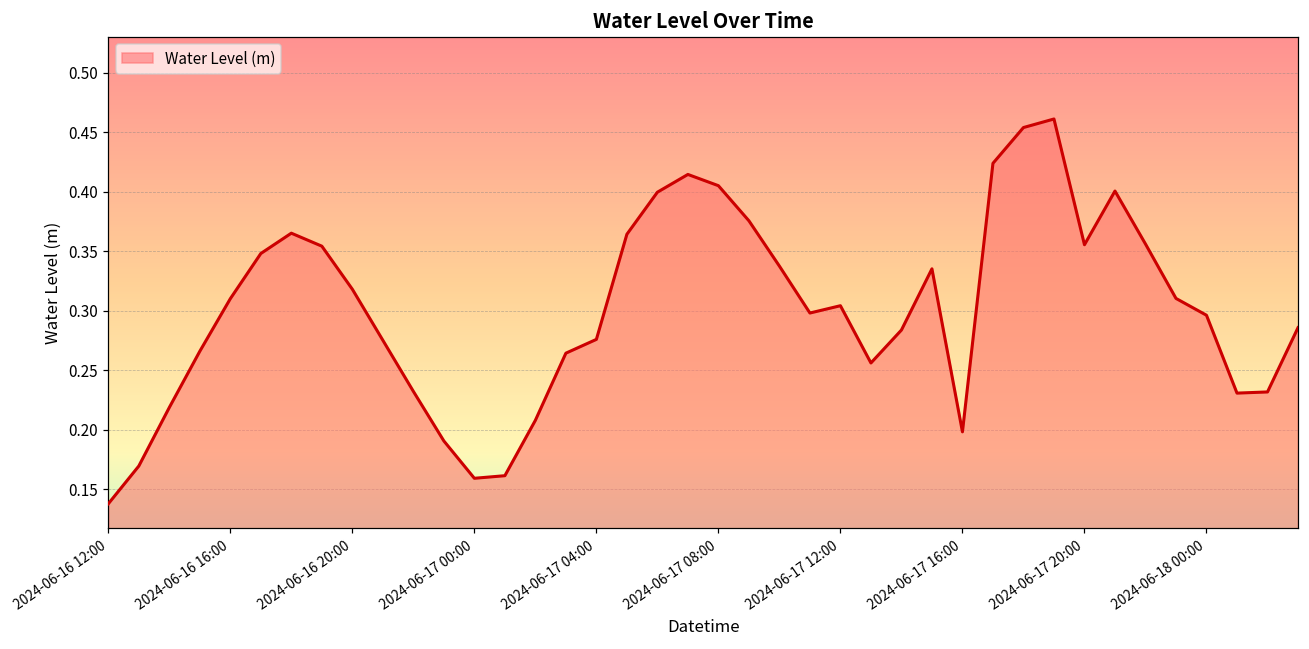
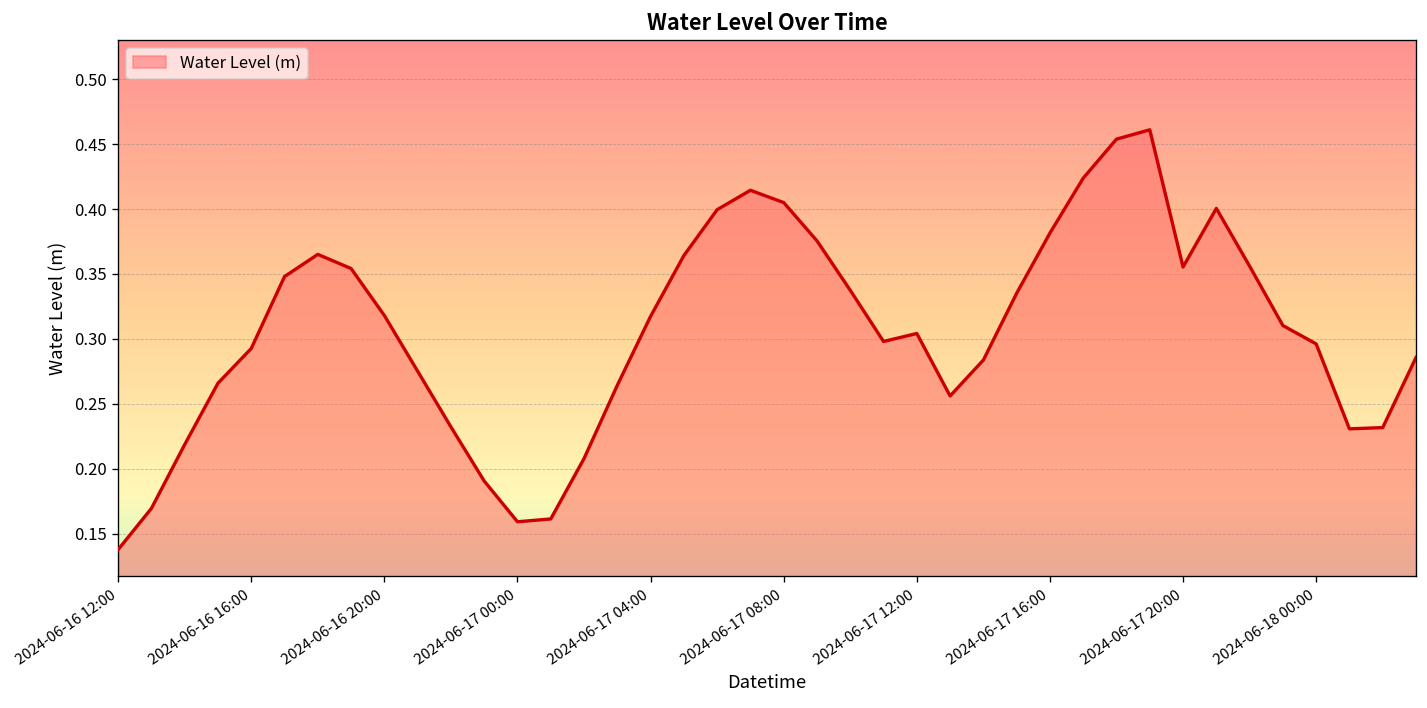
2024-06-16 16:00: 0.310 -> 0.293
2024-06-17 04:00: 0.276 -> 0.317
2024-06-17 16:00: 0.198 -> 0.382
